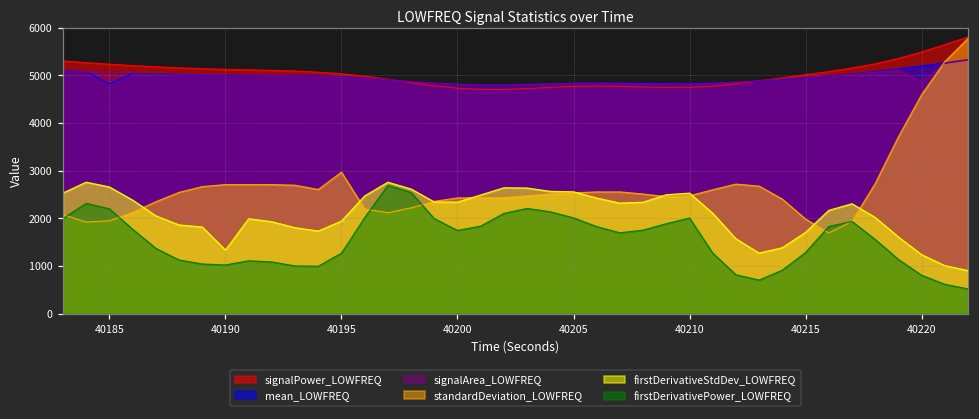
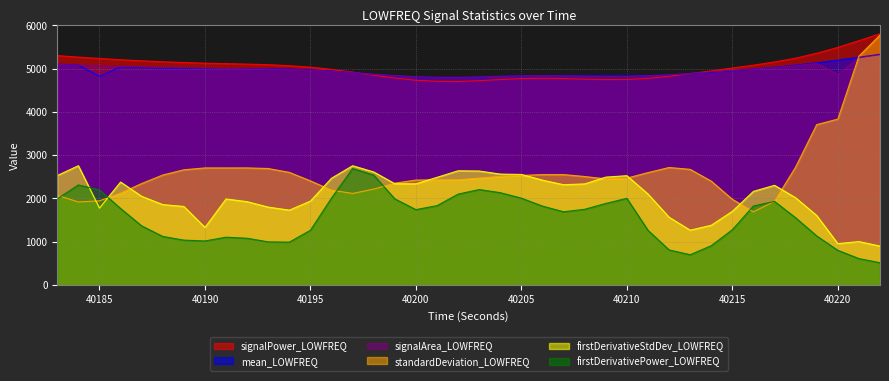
firstDerivativeStdDev_LOWFREQ, 40185: 2700 -> 1800
standardDeviation_LOWFREQ, 40195: 3000 -> 2400
standardDeviation_LOWFREQ, 40220: 4600 -> 3800
firstDerivativeStdDev_LOWFREQ, 40220: 1200 -> 1000
